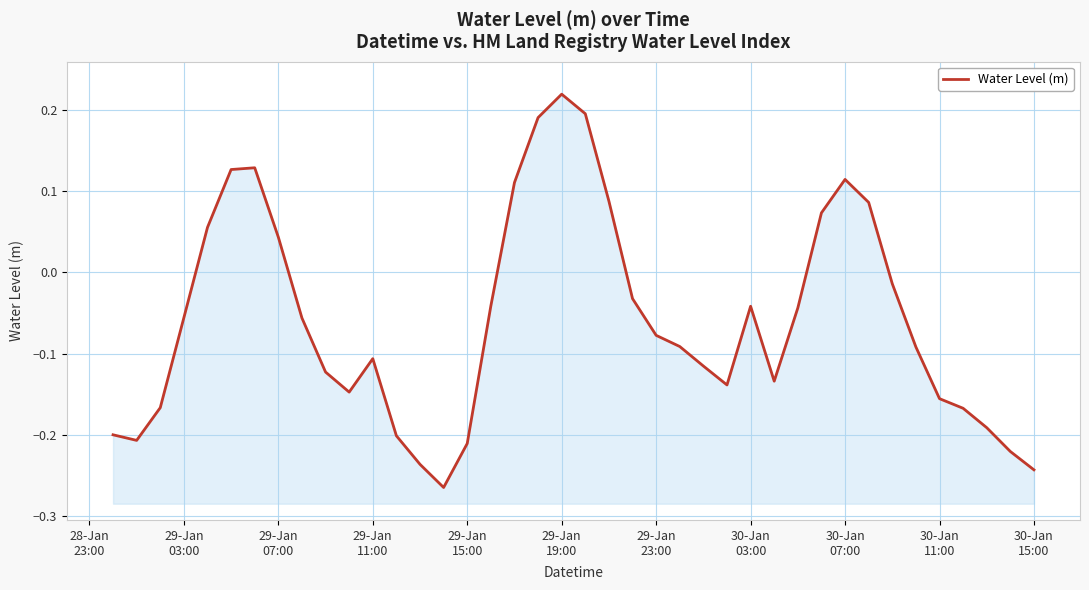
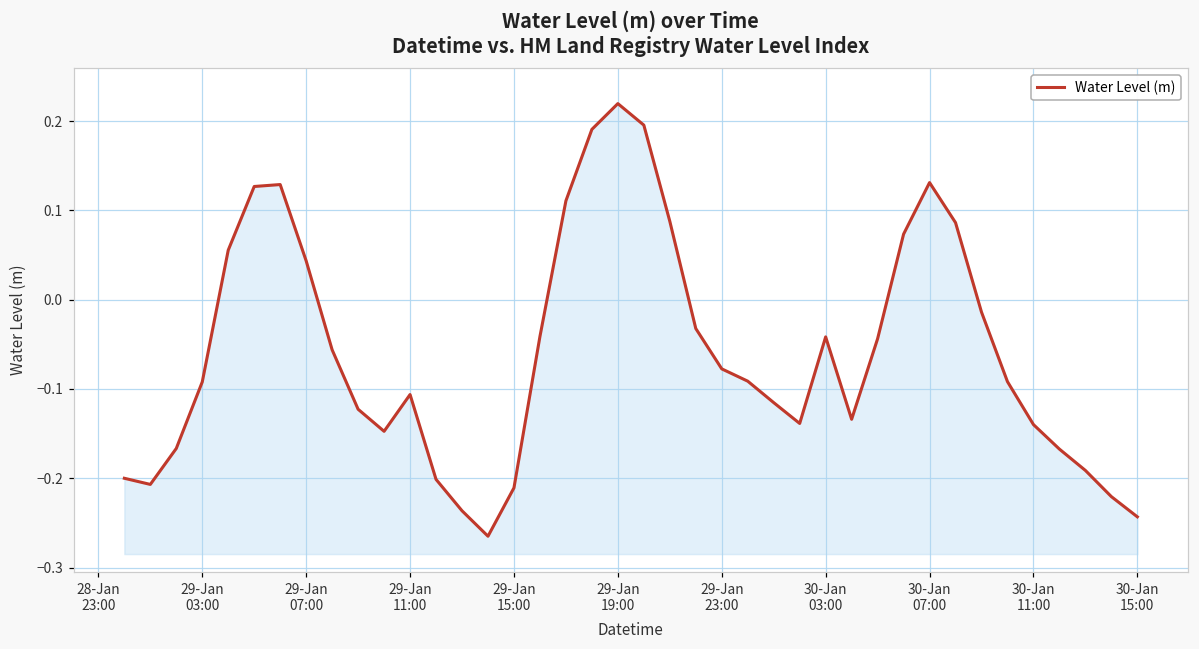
29-Jan 03:00: -0.06 -> -0.09
30-Jan 07:00: 0.11 -> 0.13
30-Jan 11:00: -0.16 -> -0.14
